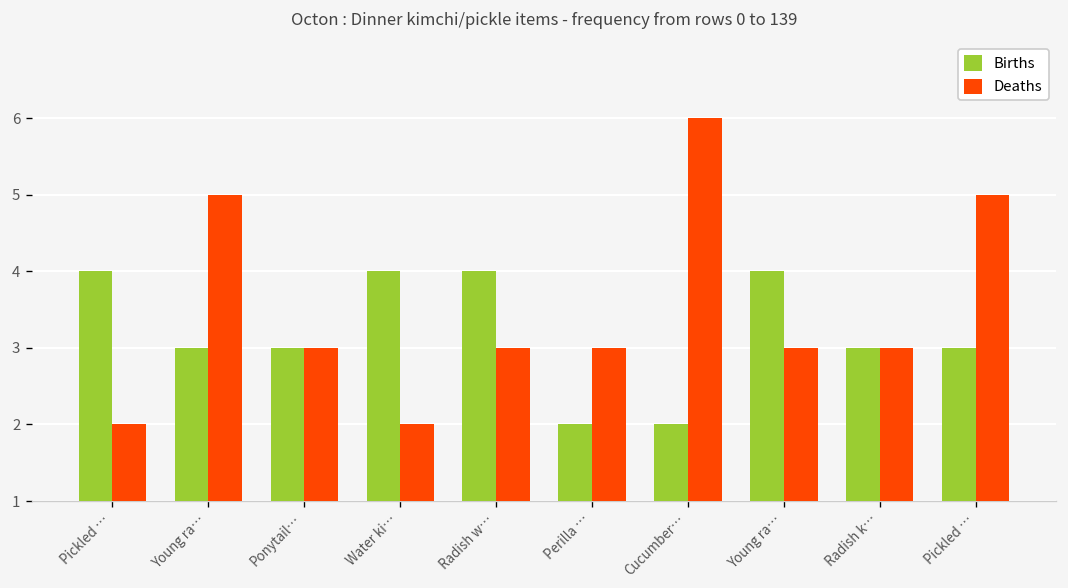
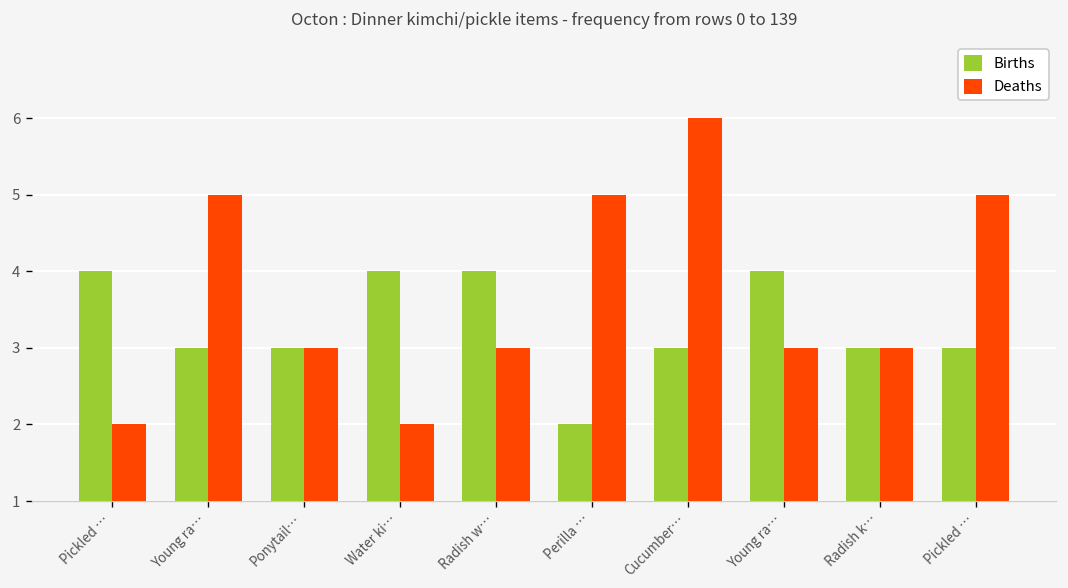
Deaths, Perilla …: 3 -> 5
Births, Cucumber…: 2 -> 3
